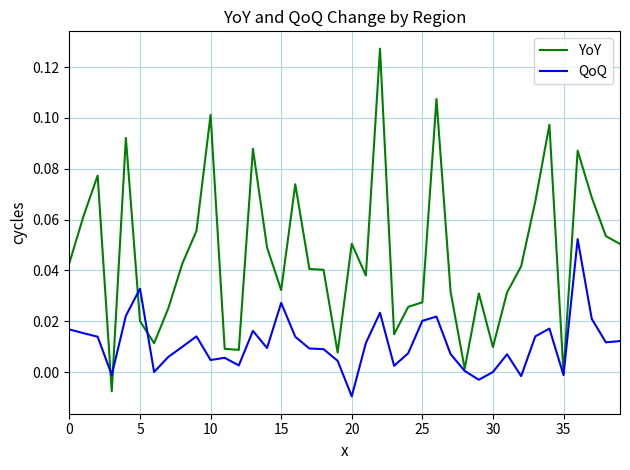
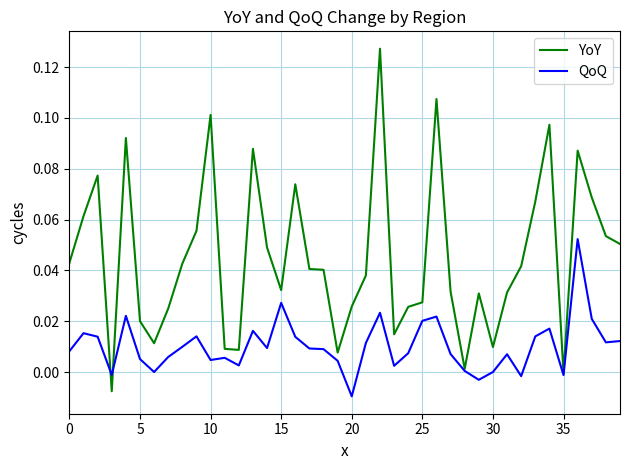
QoQ, 0: 0.017 -> 0.008
QoQ, 5: 0.033 -> 0.005
YoY, 20: 0.050 -> 0.026
